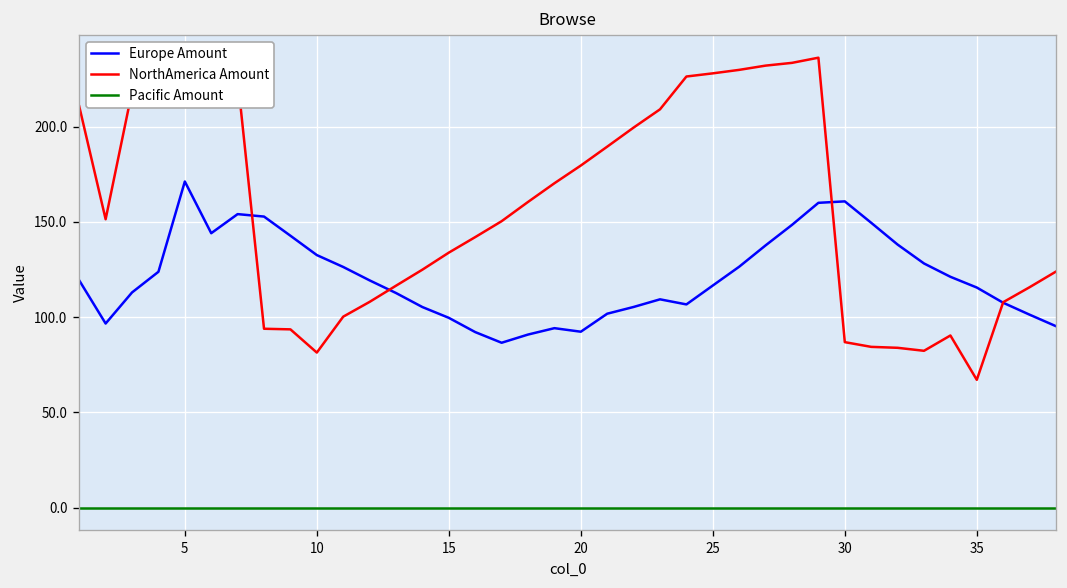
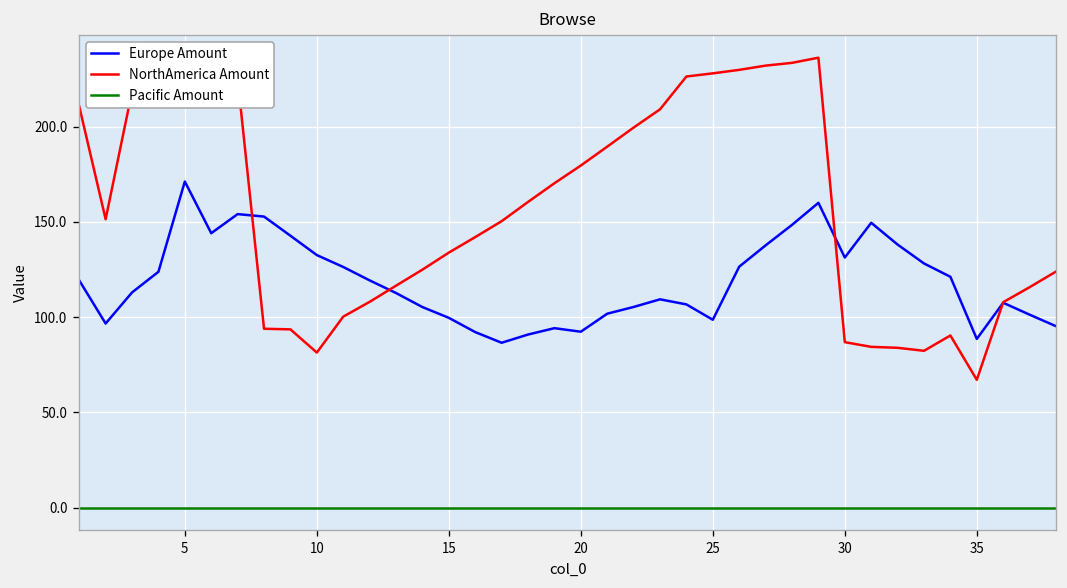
Europe Amount, 25: 117 -> 99
Europe Amount, 30: 161 -> 131
Europe Amount, 35: 116 -> 89
